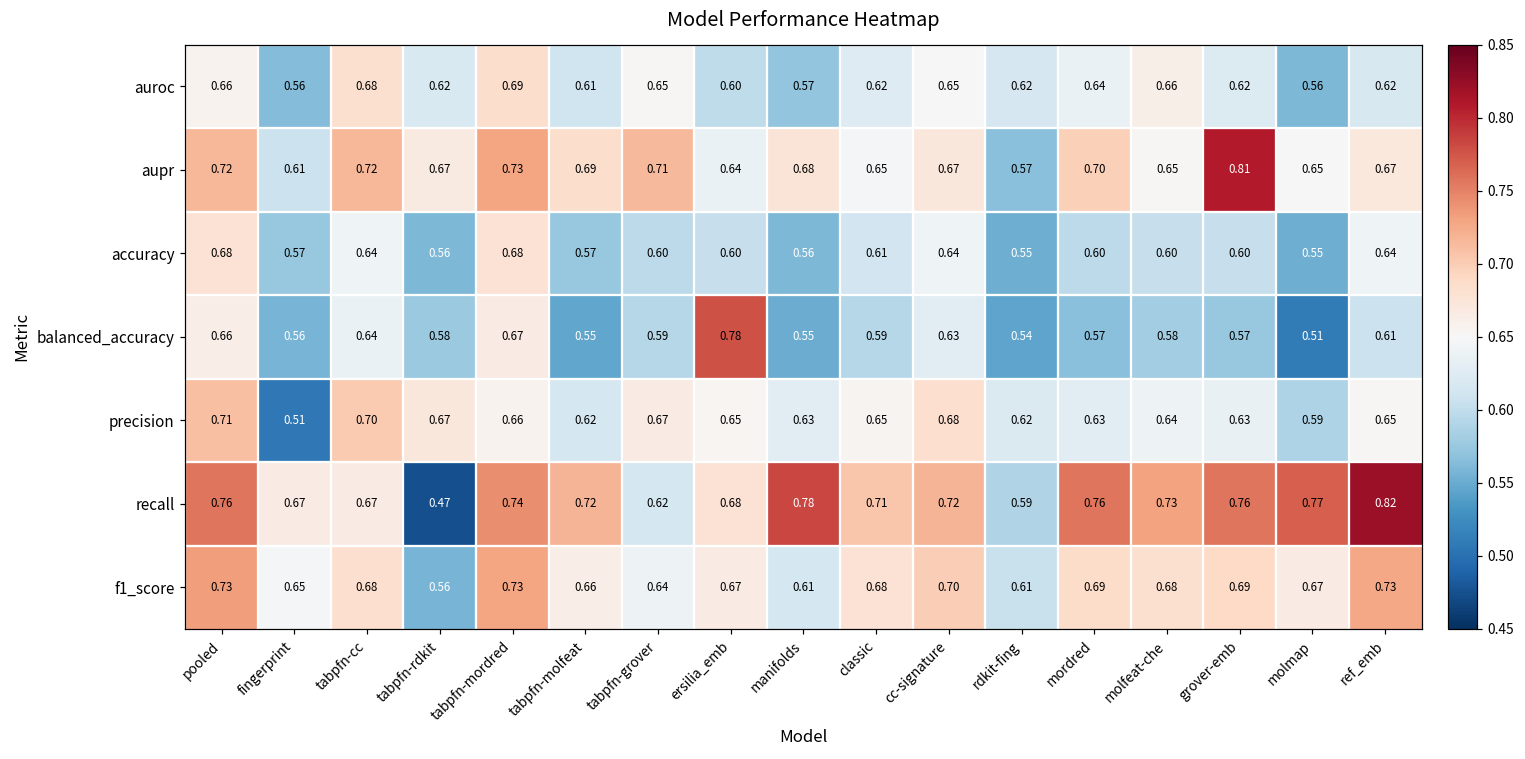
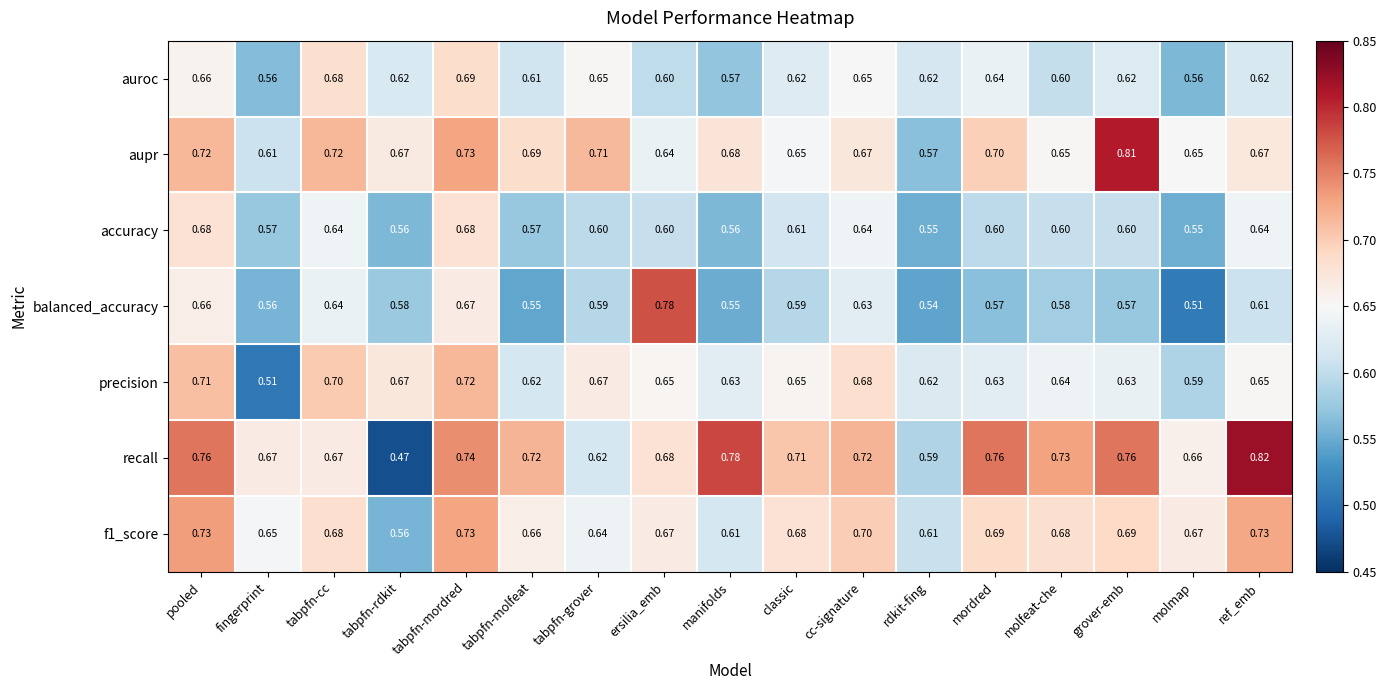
auroc, molfeat-che: 0.66 -> 0.60
precision, tabpfn-mordred: 0.66 -> 0.72
recall, molmap: 0.77 -> 0.66
